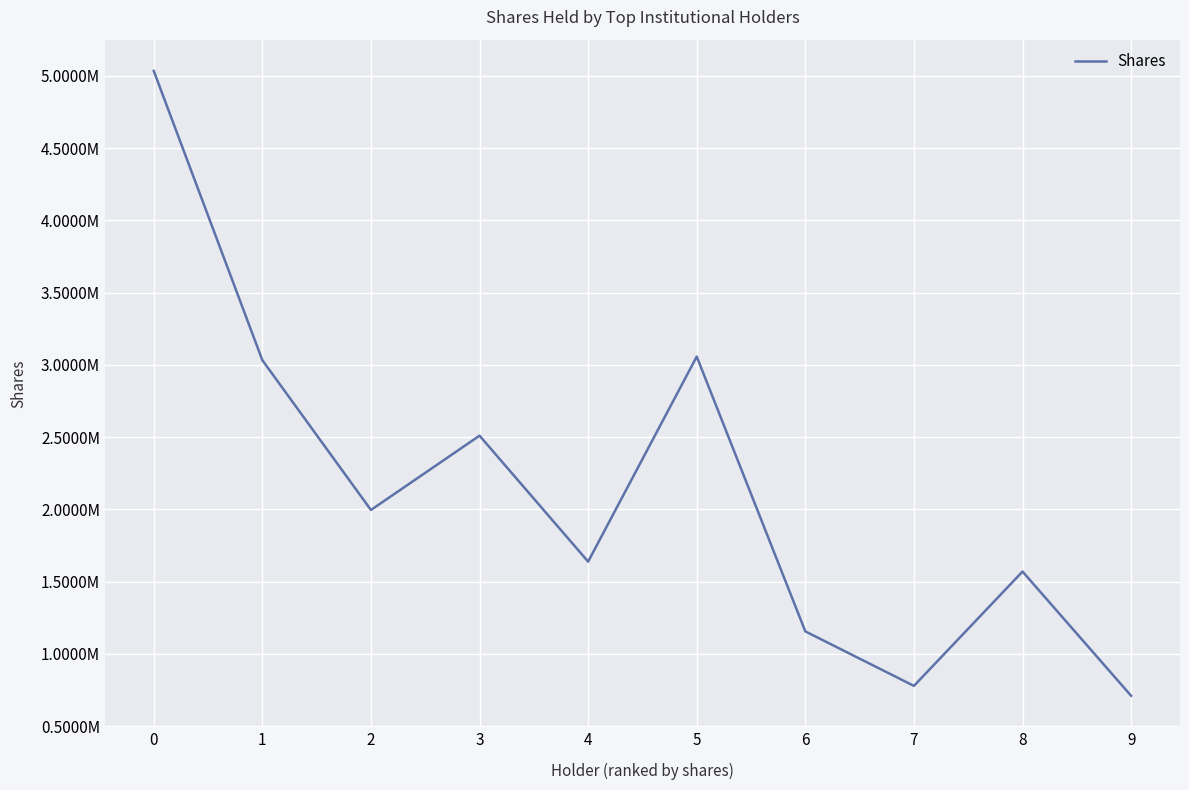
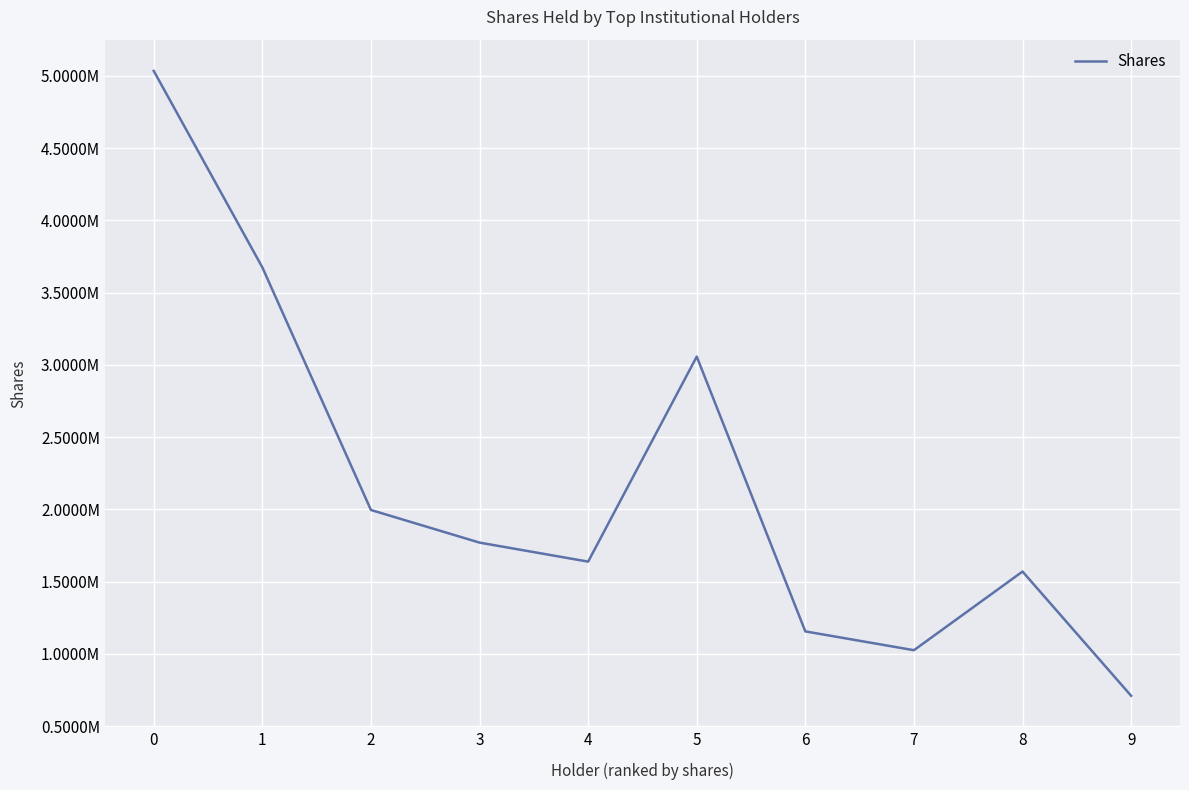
1: 3030000 -> 3670000
3: 2510000 -> 1770000
7: 780000 -> 1030000
